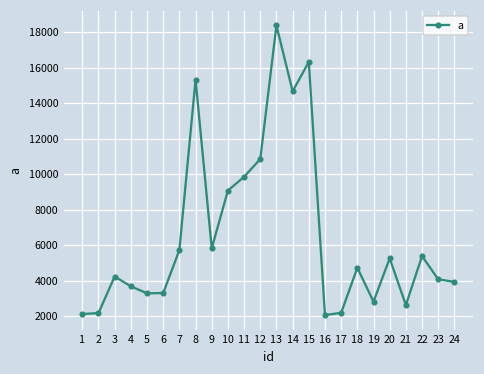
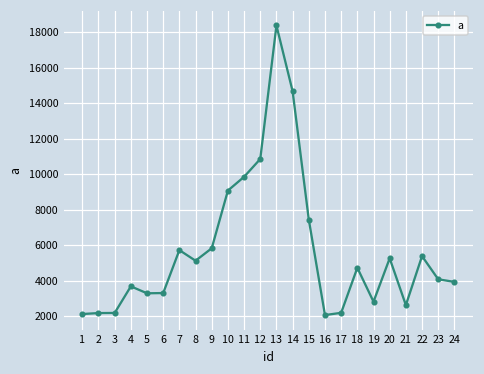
3: 4200 -> 2200
8: 15300 -> 5100
15: 16300 -> 7400
